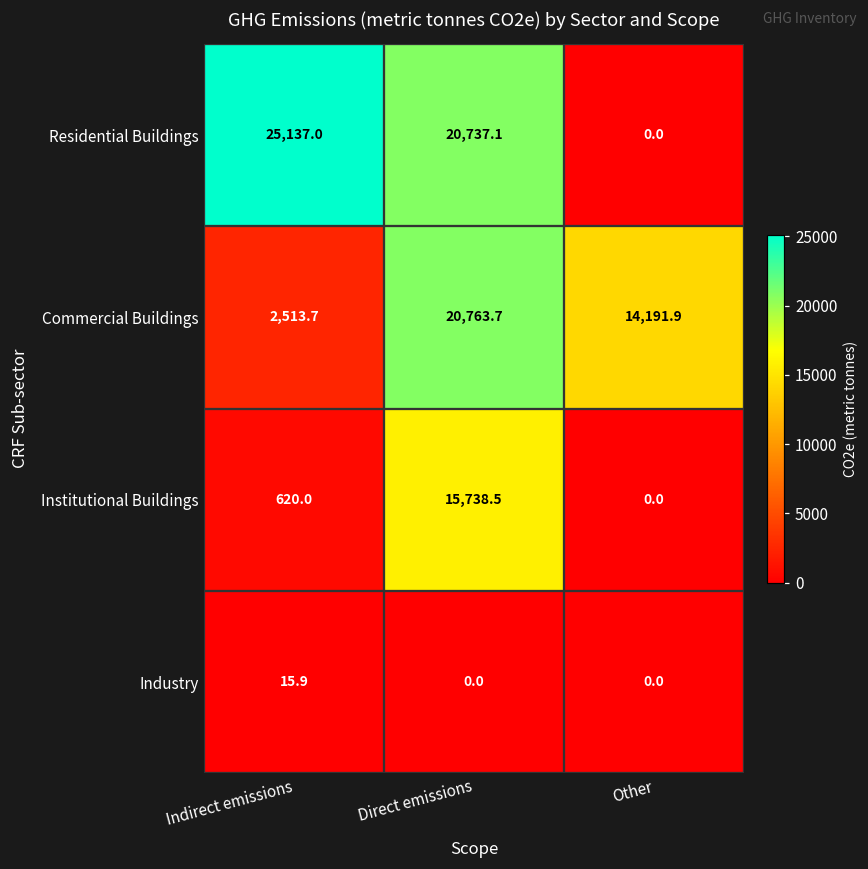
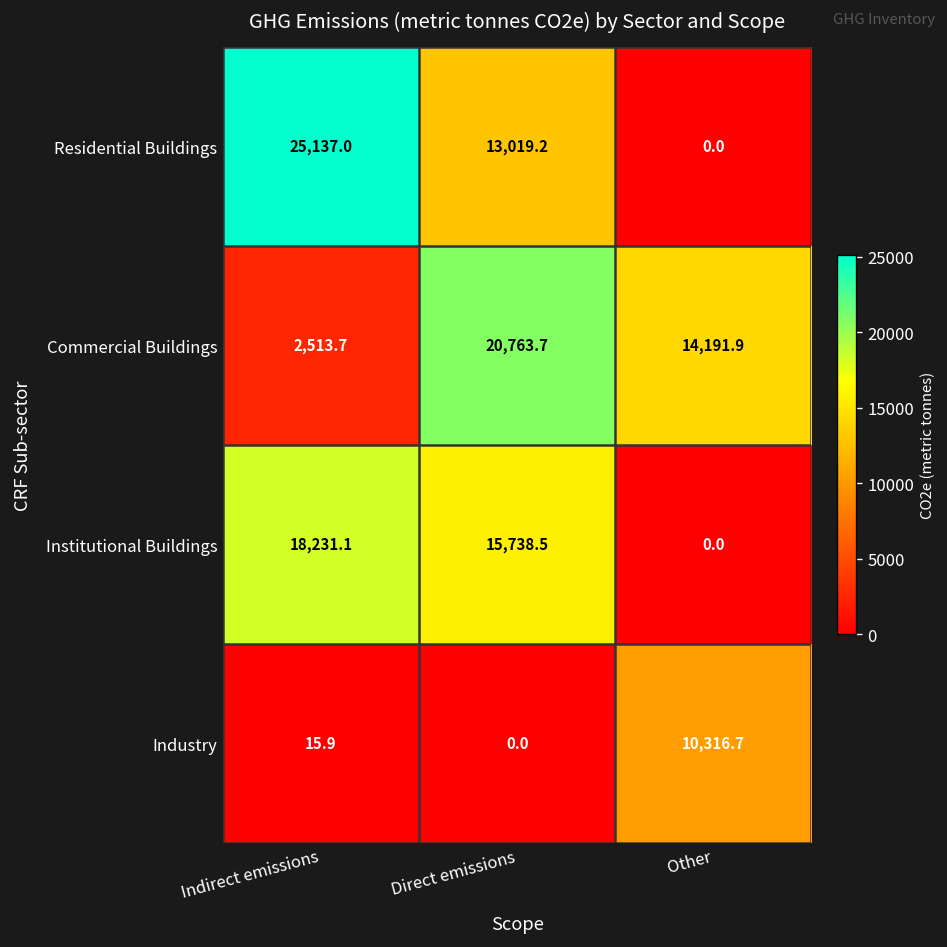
Residential Buildings, Direct emissions: 20,737.1 -> 13,019.2
Institutional Buildings, Indirect emissions: 620.0 -> 18,231.1
Industry, Other: 0.0 -> 10,316.7
